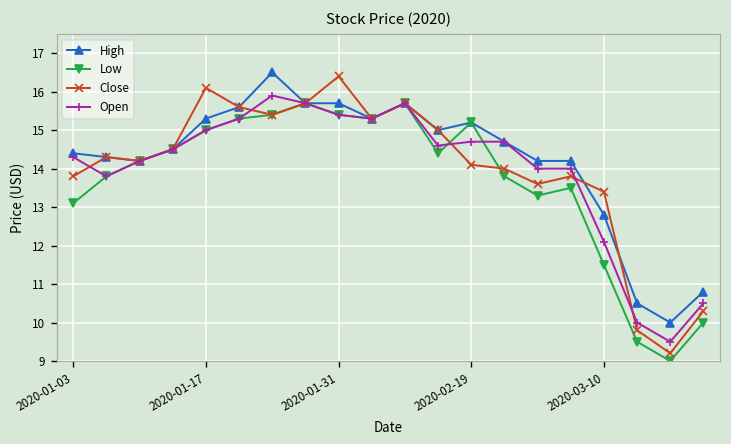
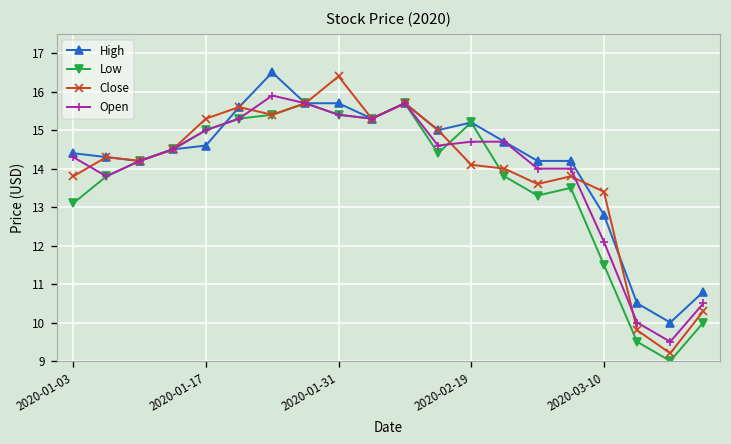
High, 2020-01-17: 15.3 -> 14.6
Close, 2020-01-17: 16.1 -> 15.3
